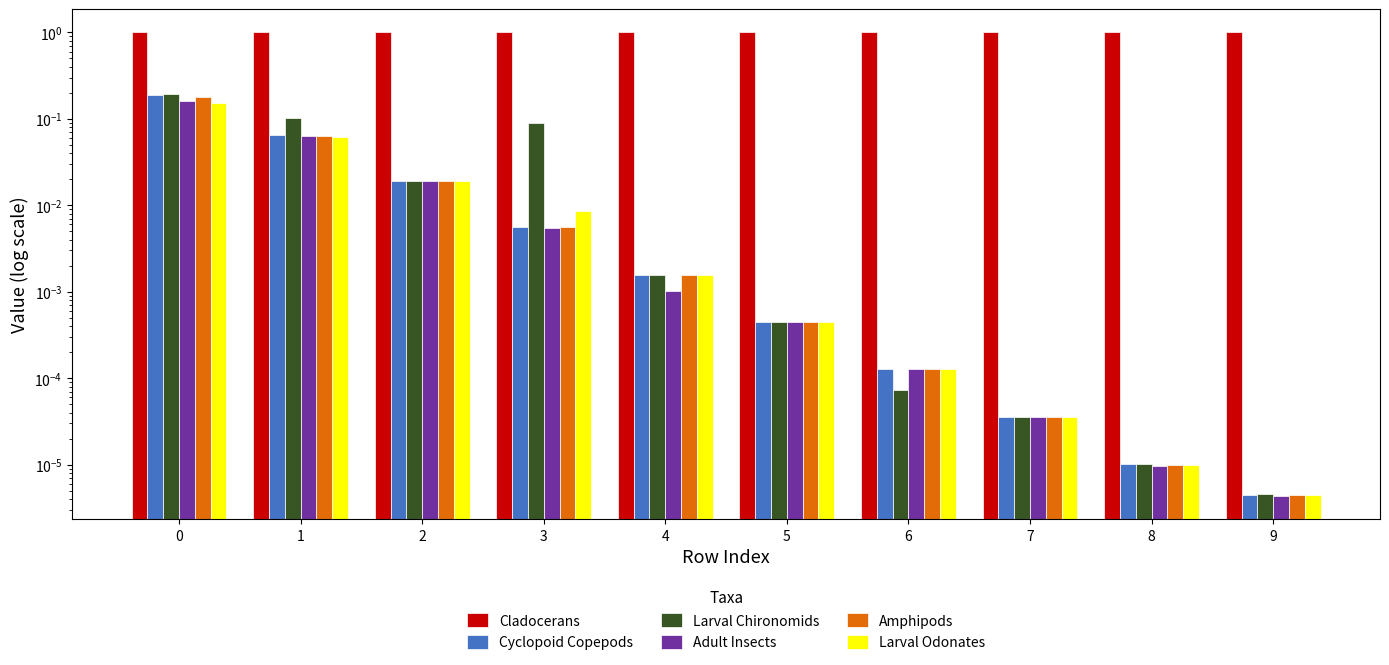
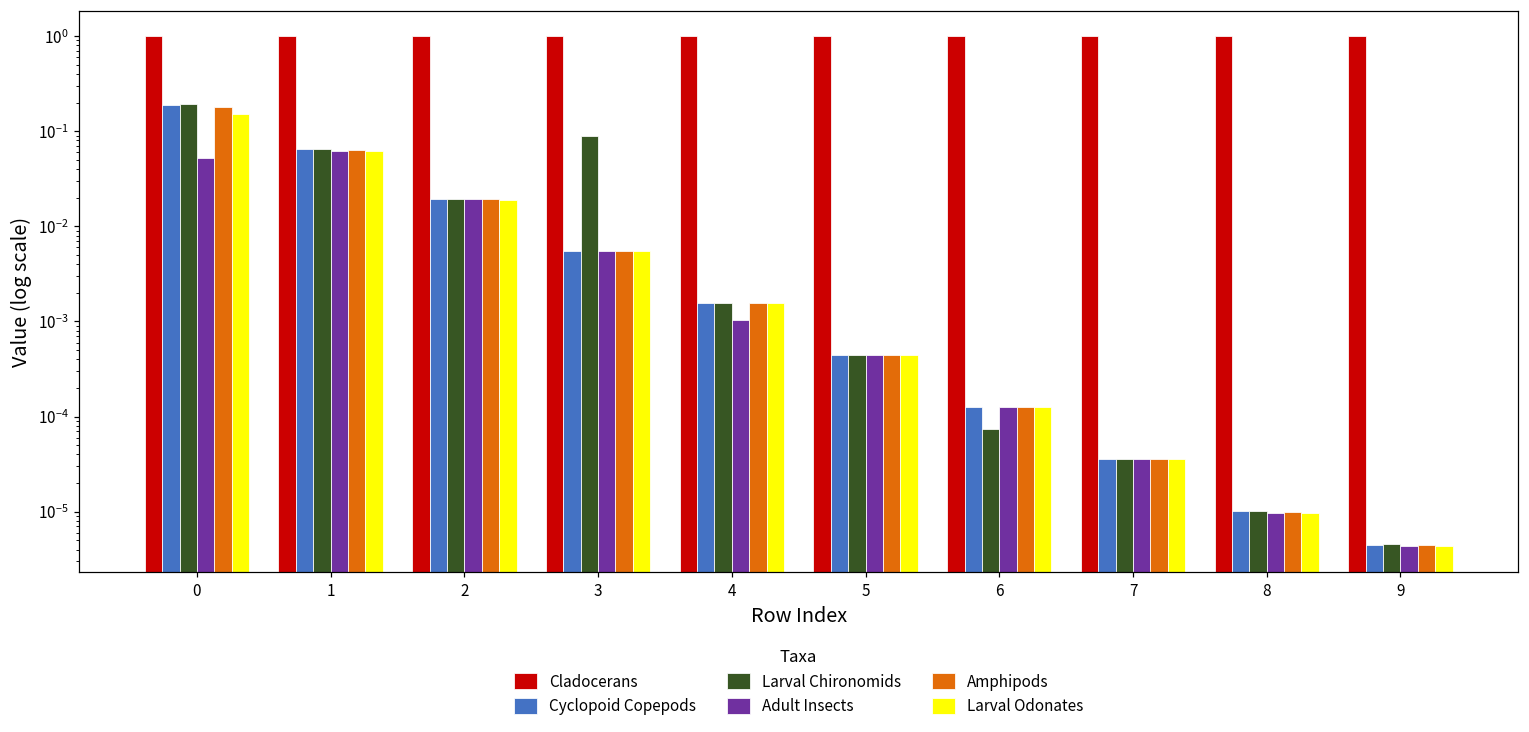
Adult Insects, 0: 0.16 -> 0.05
Larval Chironomids, 1: 0.10 -> 0.06
Larval Odonates, 3: 0.009 -> 0.006
